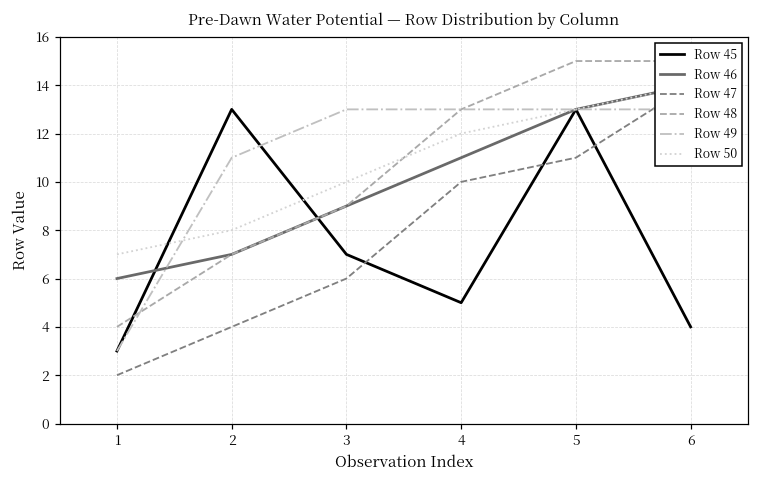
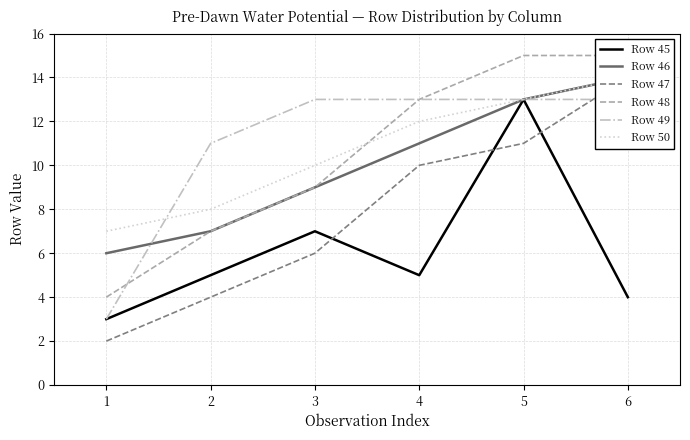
Row 45, 2: 13 -> 5
